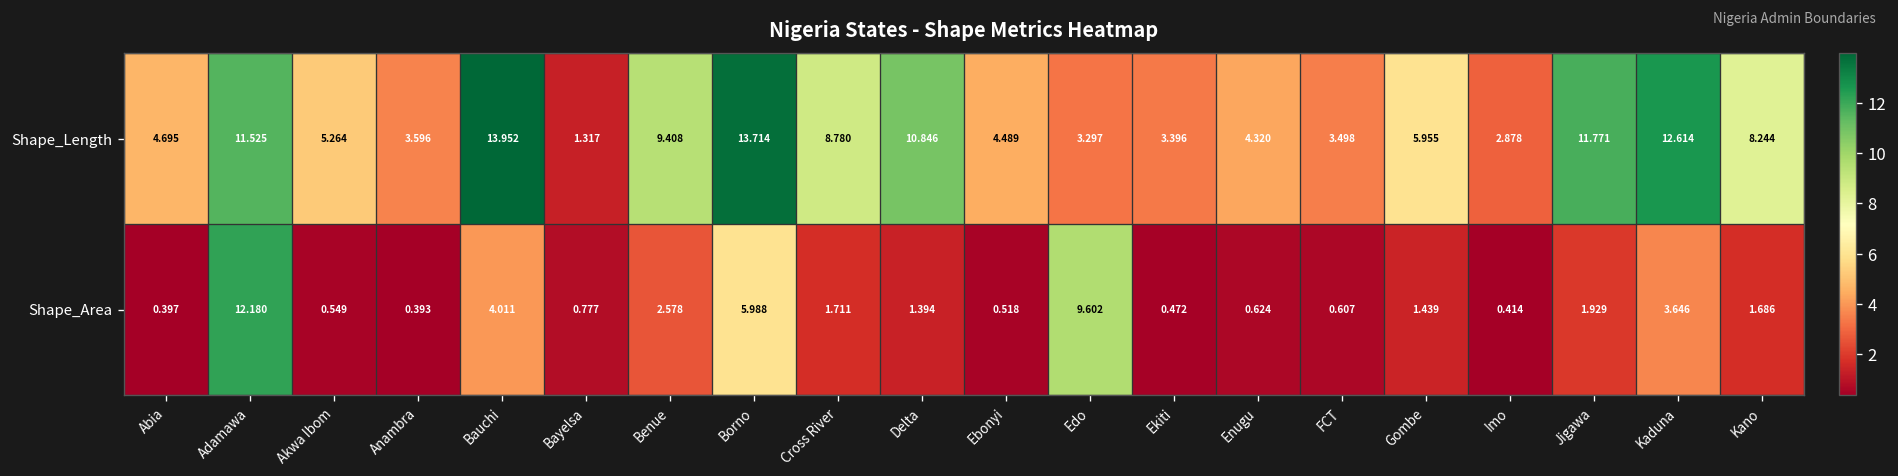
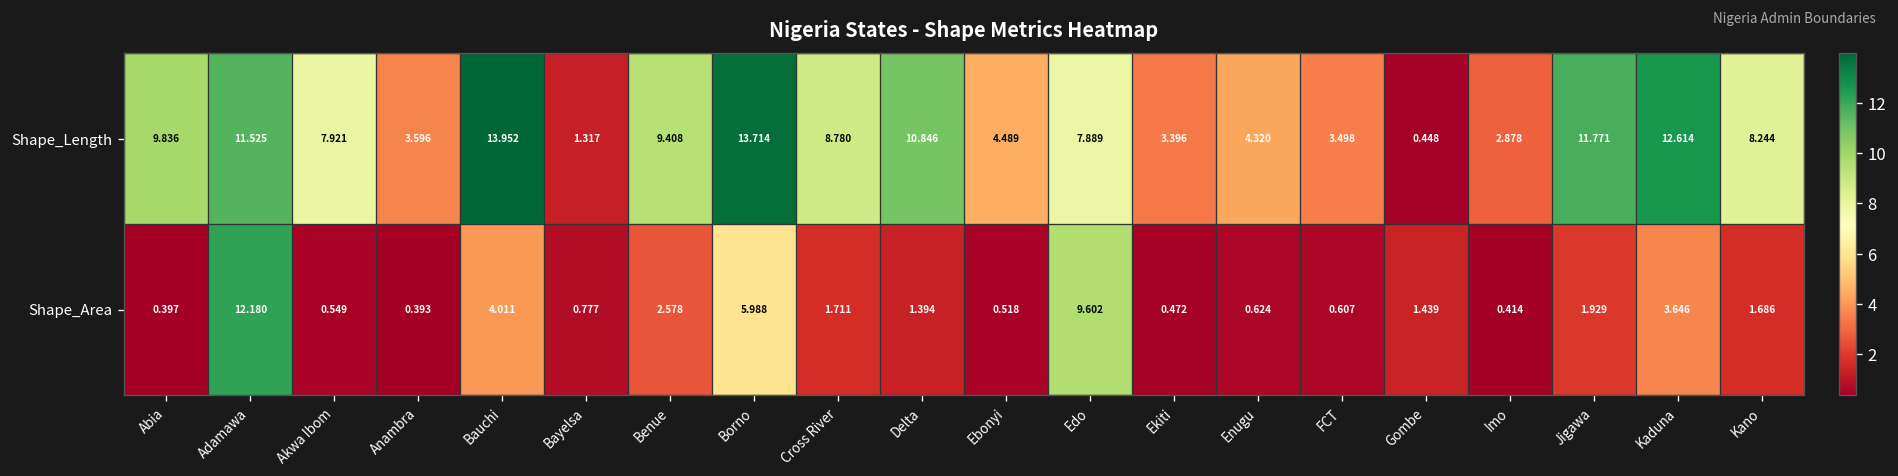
Shape_Length, Abia: 4.695 -> 9.836
Shape_Length, Akwa Ibom: 5.264 -> 7.921
Shape_Length, Edo: 3.297 -> 7.889
Shape_Length, Gombe: 5.955 -> 0.448
